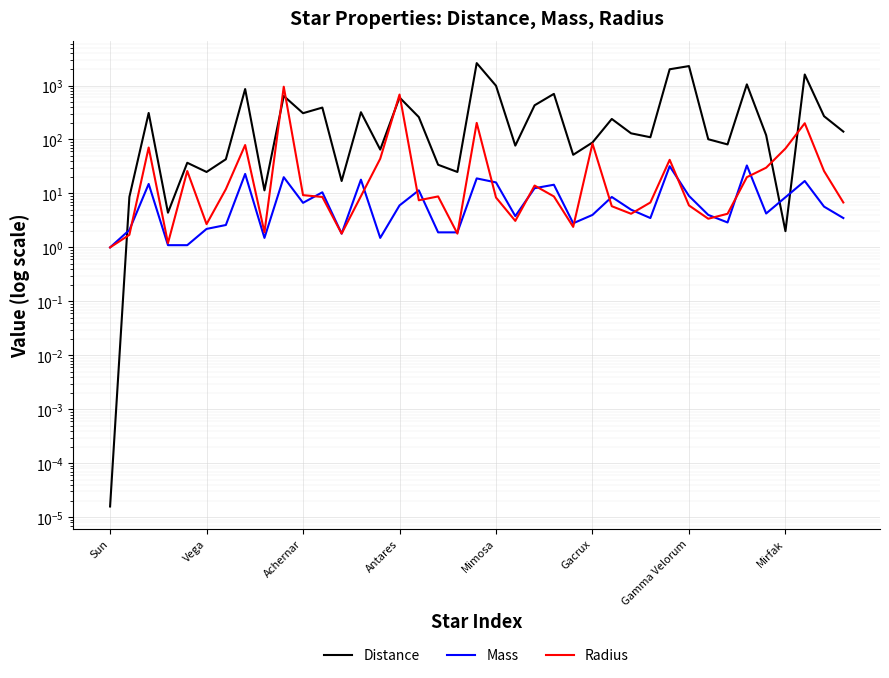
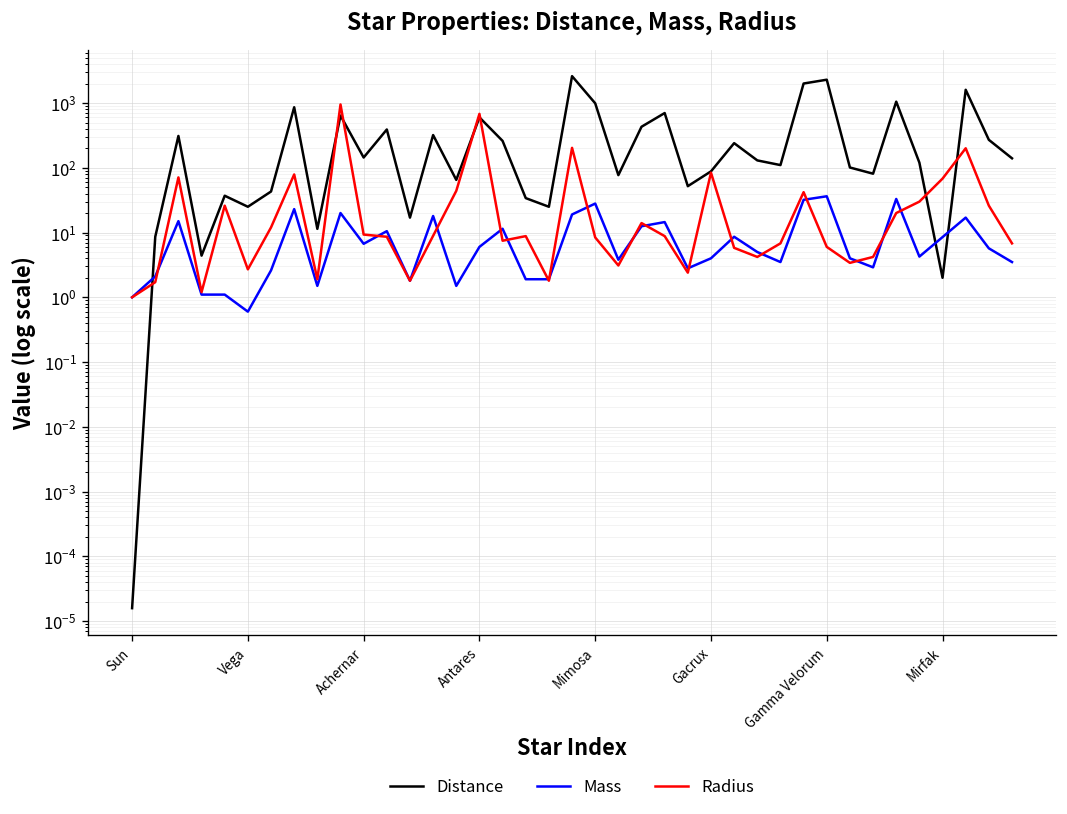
Mass, Vega: 2.2 -> 0.6
Distance, Achernar: 300 -> 140
Mass, Mimosa: 16 -> 30
Mass, Gamma Velorum: 9 -> 40
